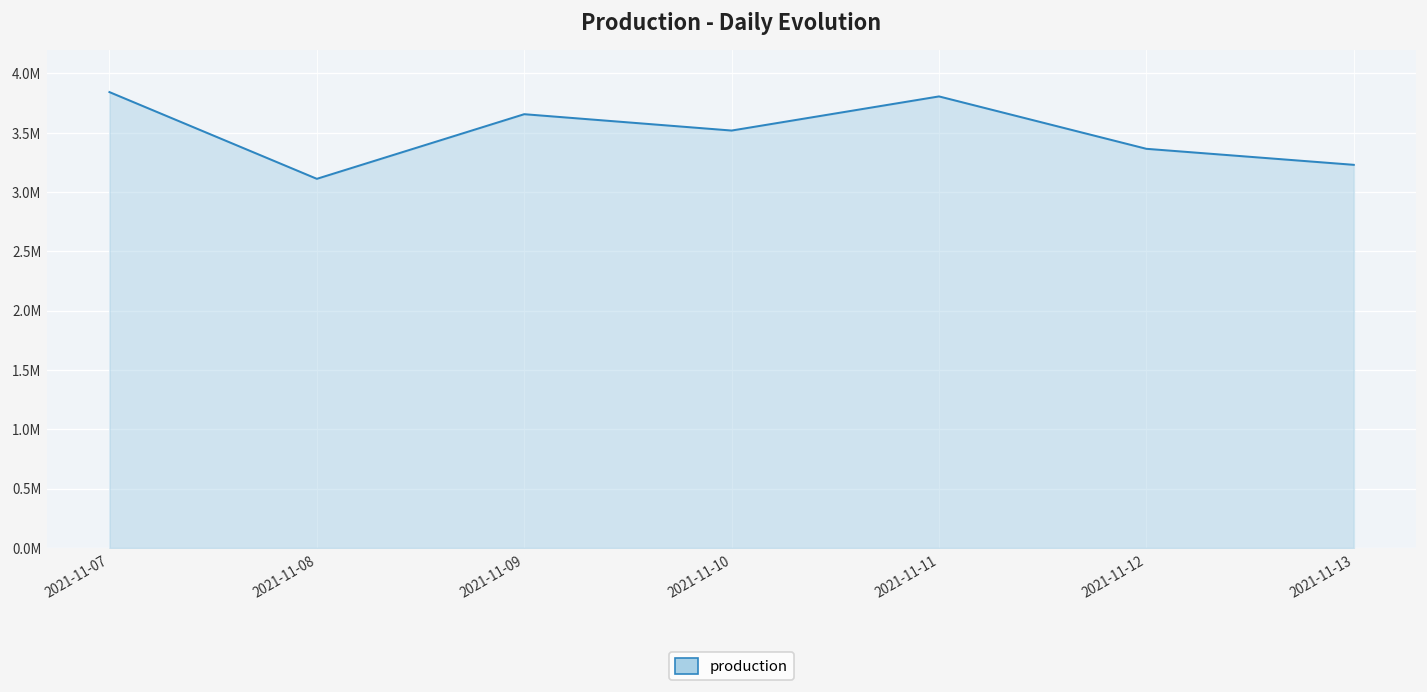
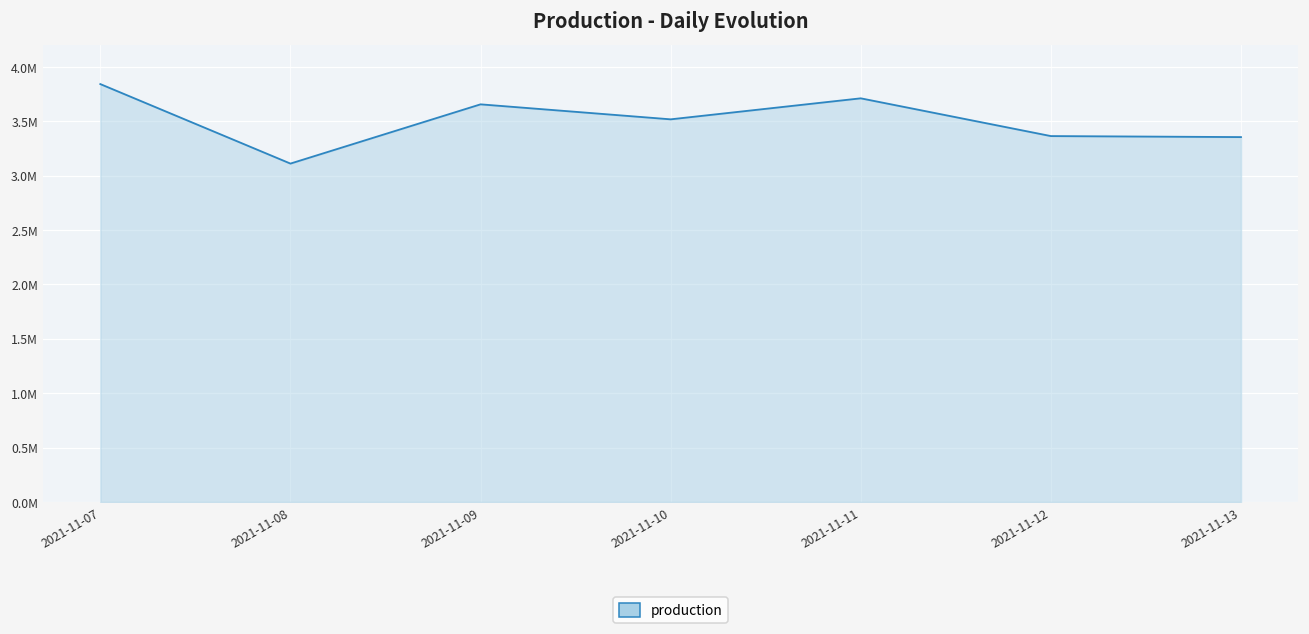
2021-11-11: 3800000 -> 3700000
2021-11-13: 3200000 -> 3400000
